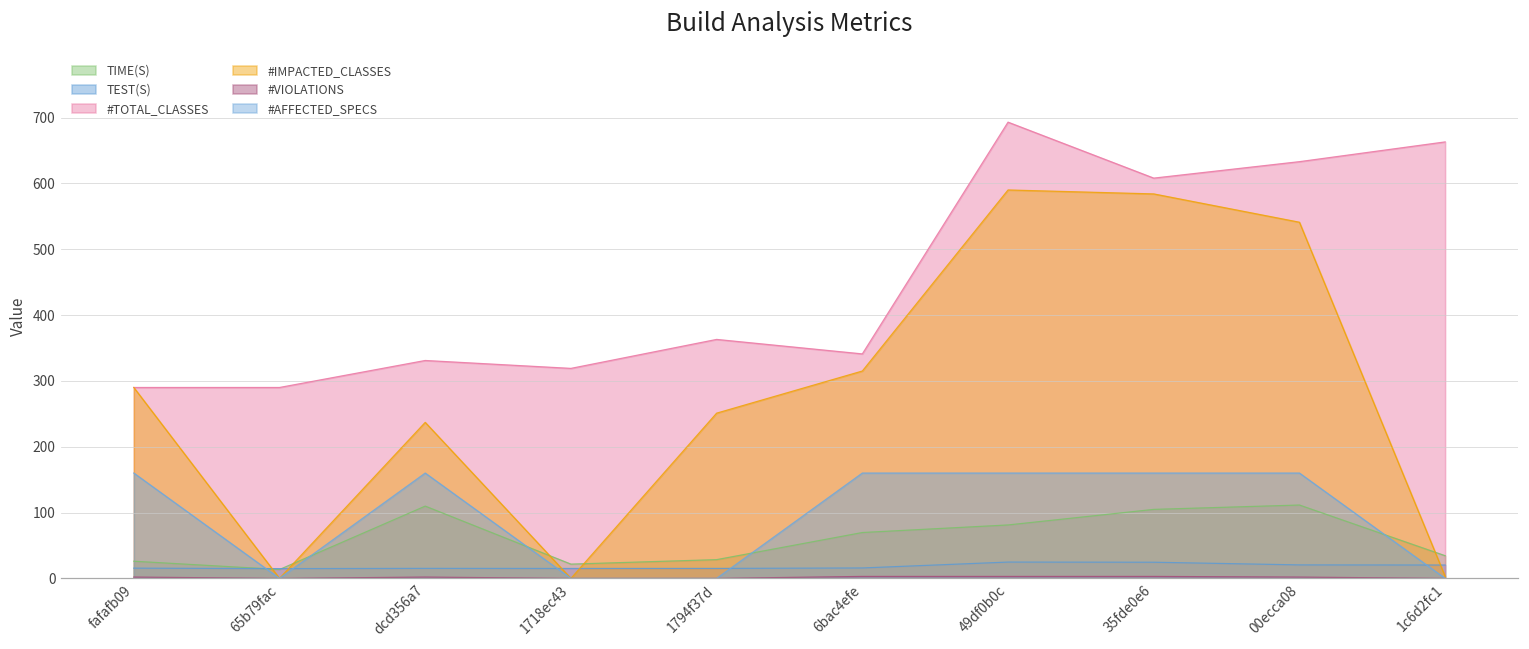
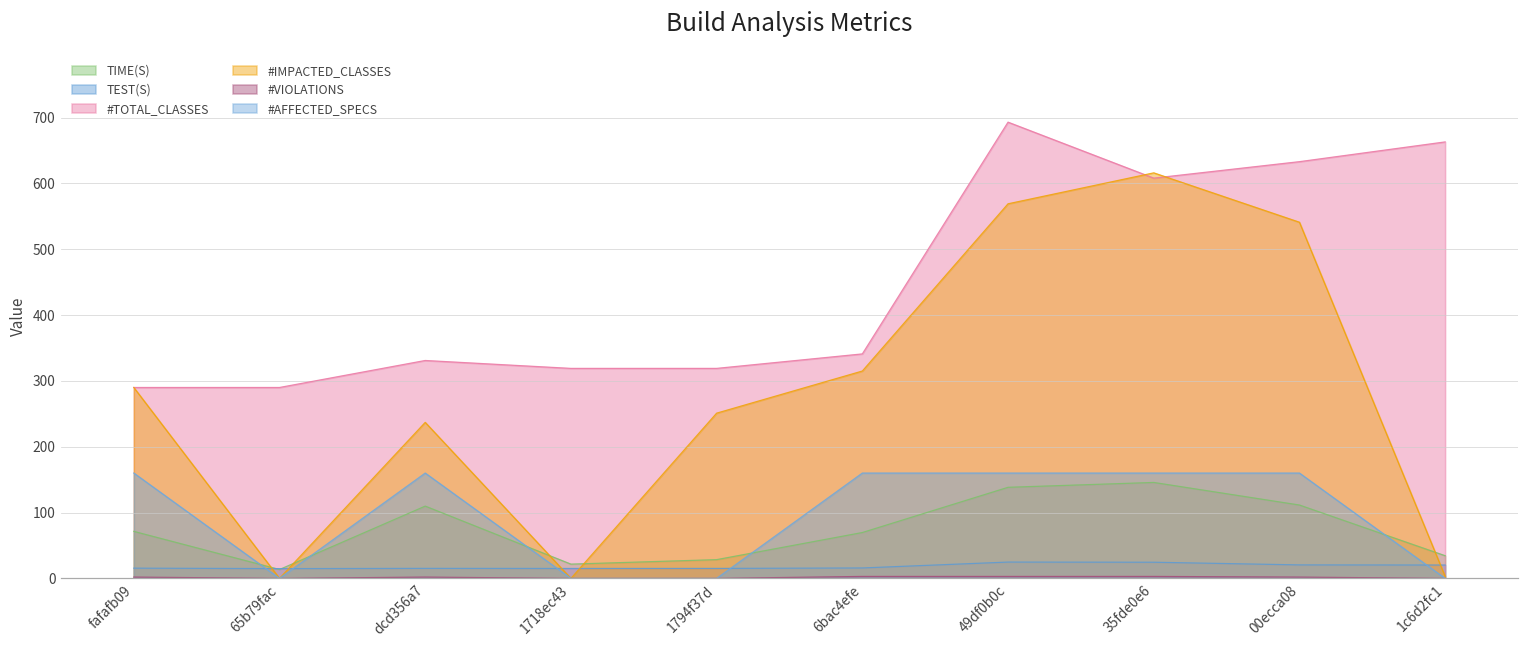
TIME(S), fafafb09: 30 -> 70
#TOTAL_CLASSES, 1794f37d: 360 -> 320
TIME(S), 49df0b0c: 80 -> 140
#IMPACTED_CLASSES, 49df0b0c: 590 -> 570
TIME(S), 35fde0e6: 100 -> 150
#IMPACTED_CLASSES, 35fde0e6: 580 -> 620
